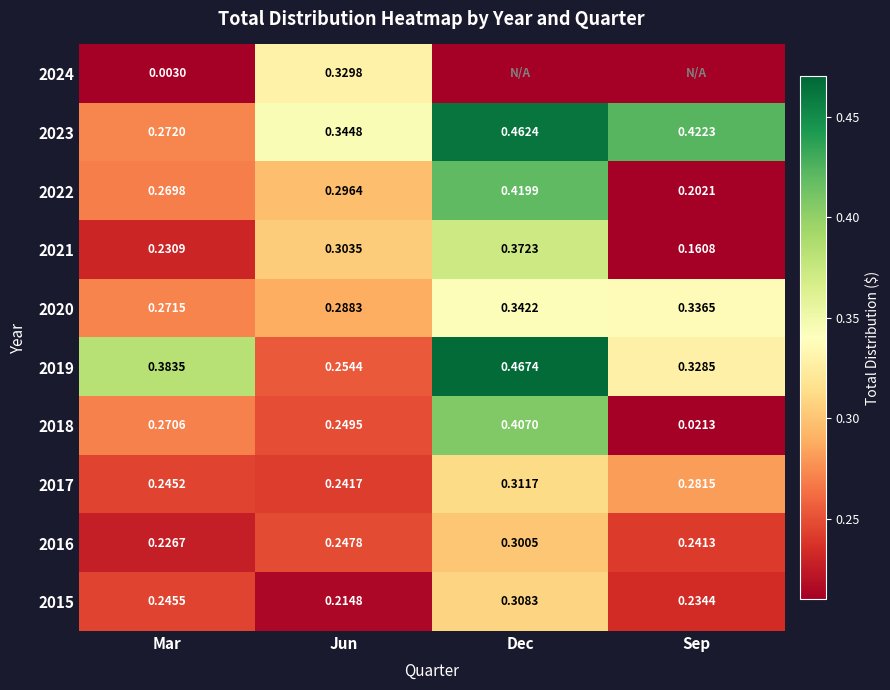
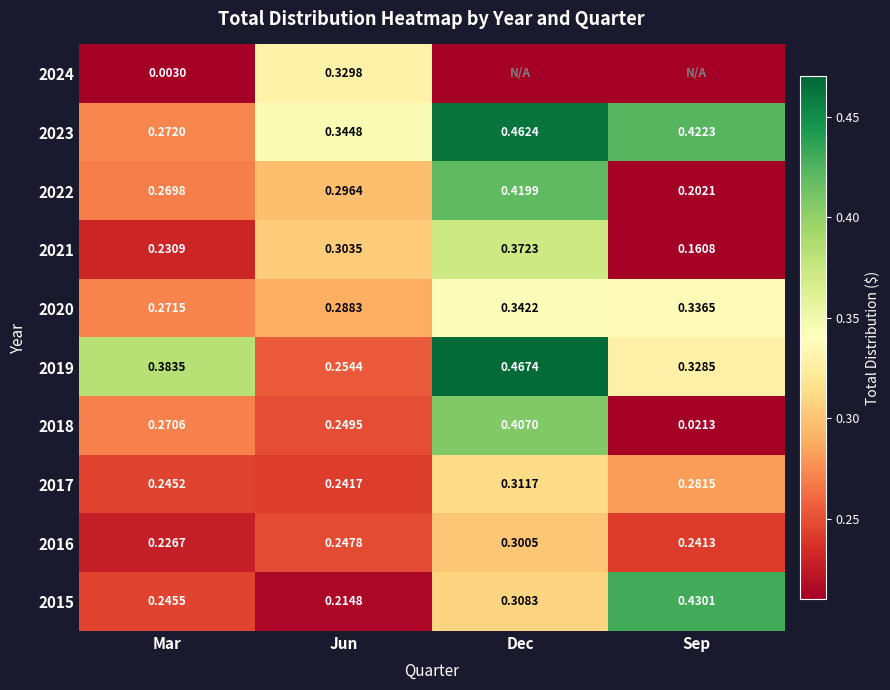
2015, Sep: 0.2344 -> 0.4301
